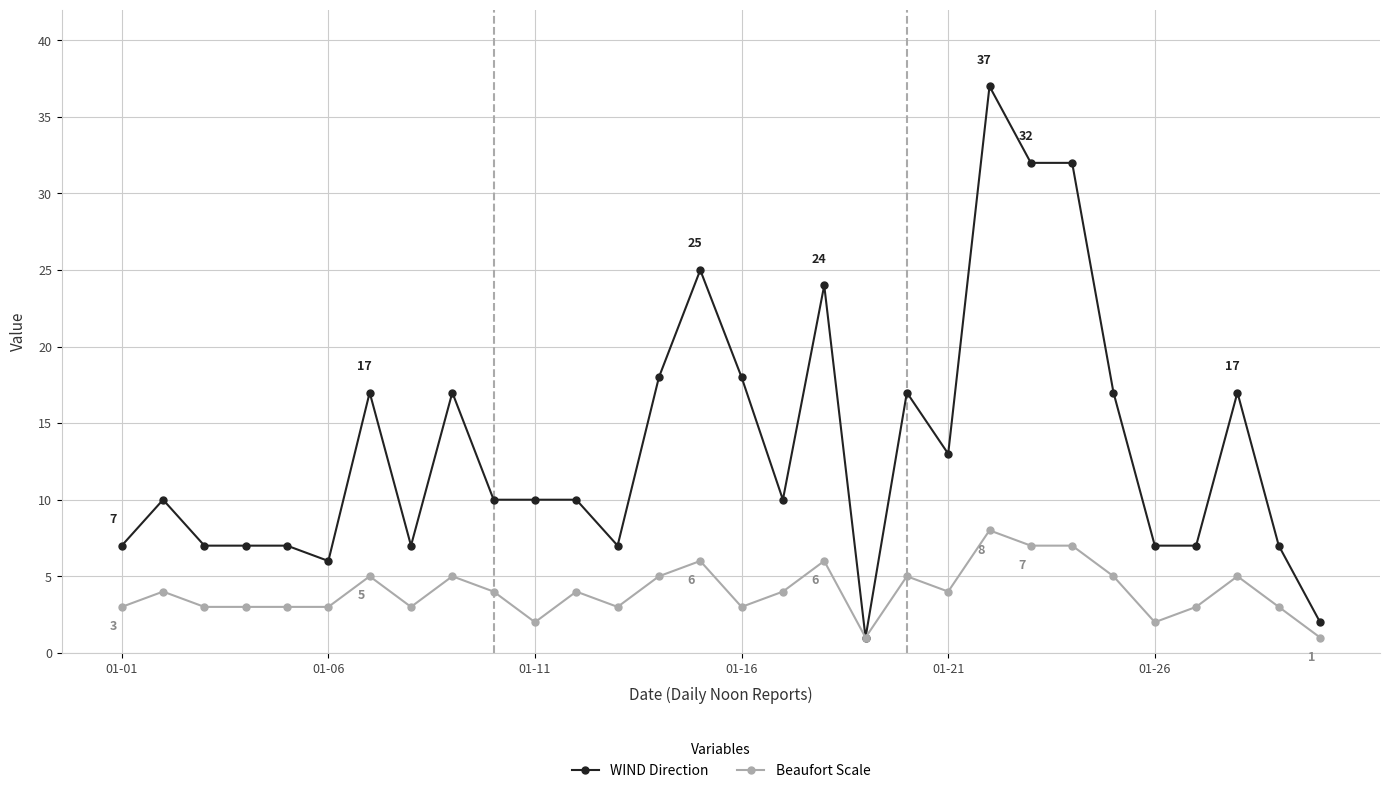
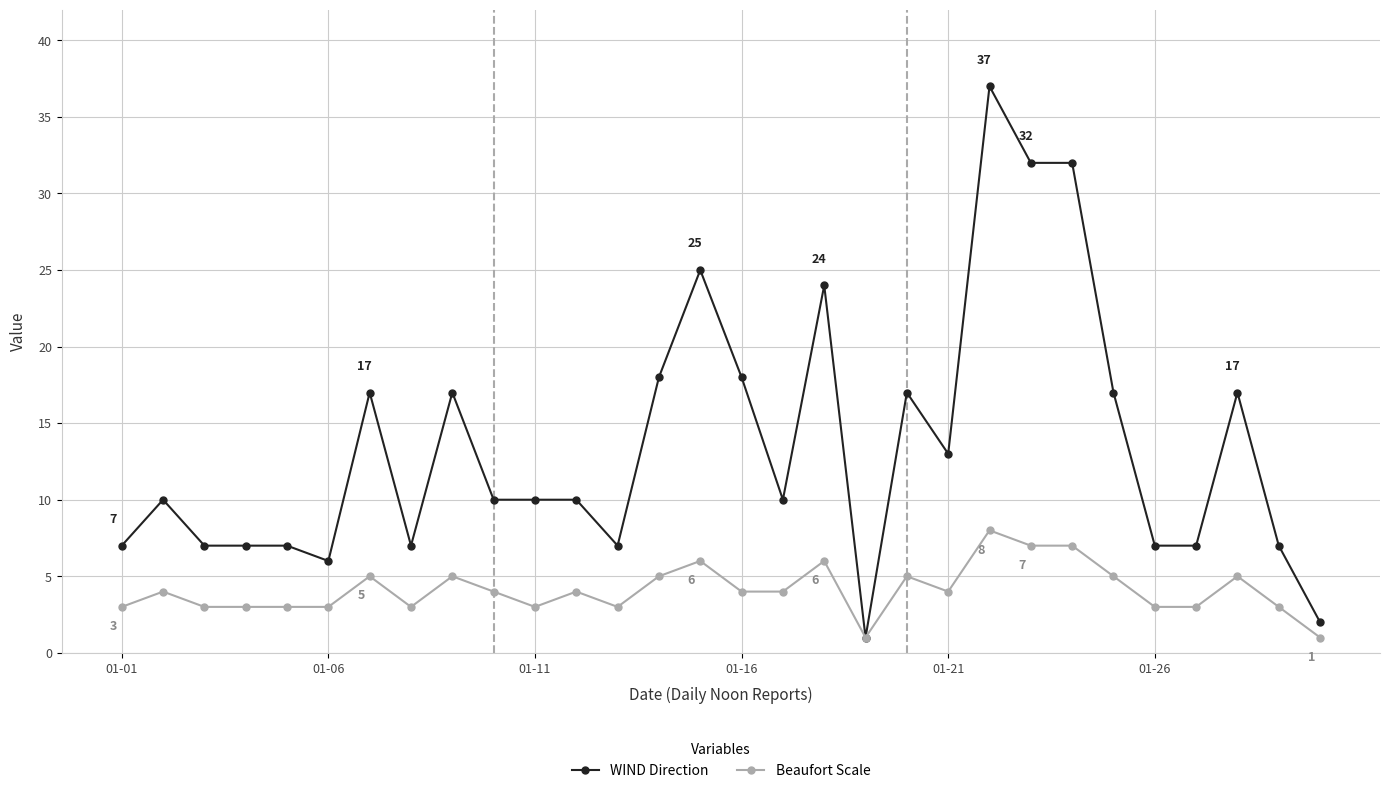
Beaufort Scale, 01-11: 2 -> 3
Beaufort Scale, 01-16: 3 -> 4
Beaufort Scale, 01-26: 2 -> 3
